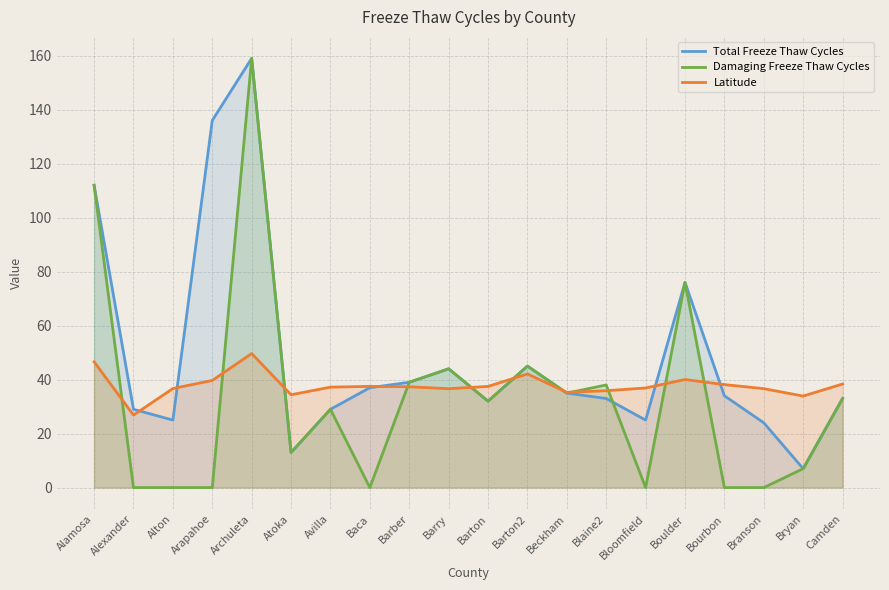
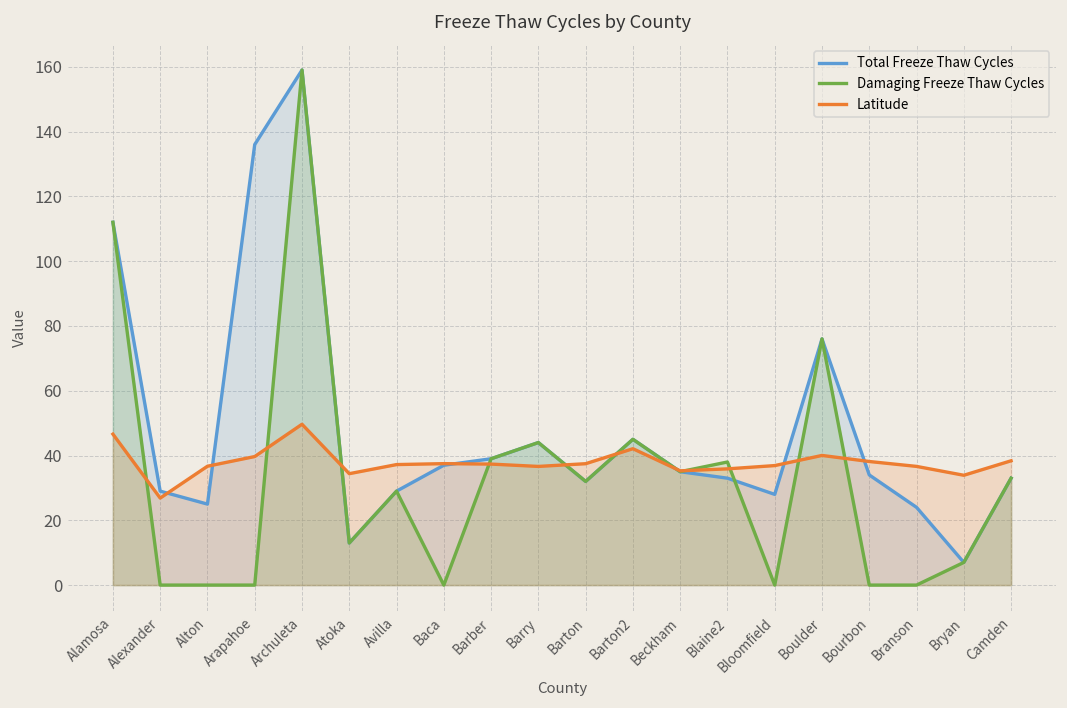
Total Freeze Thaw Cycles, Bloomfield: 25 -> 28
